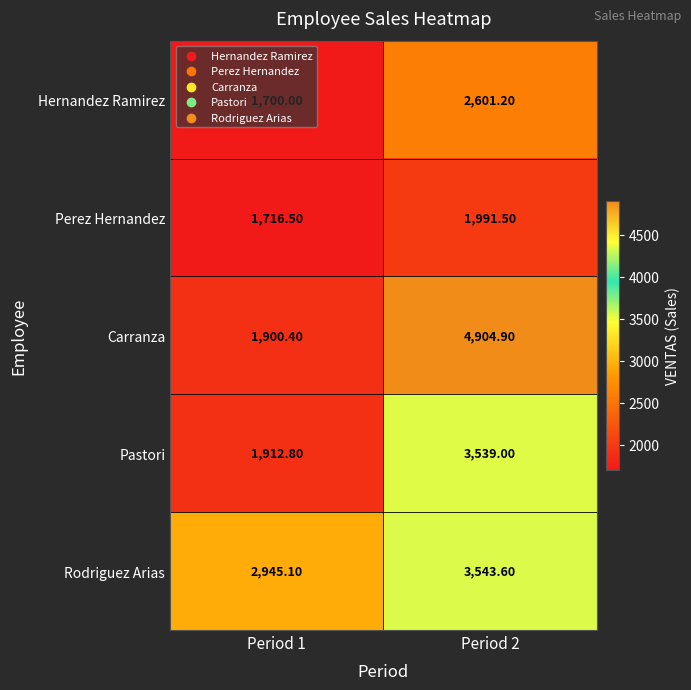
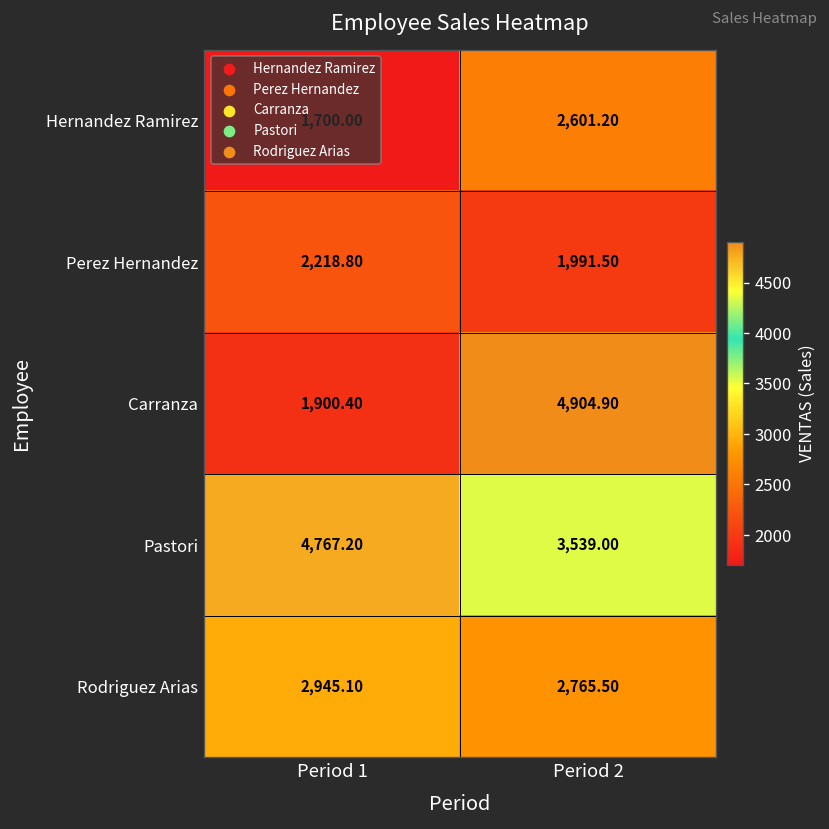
Perez Hernandez, Period 1: 1,716.50 -> 2,218.80
Pastori, Period 1: 1,912.80 -> 4,767.20
Rodriguez Arias, Period 2: 3,543.60 -> 2,765.50
